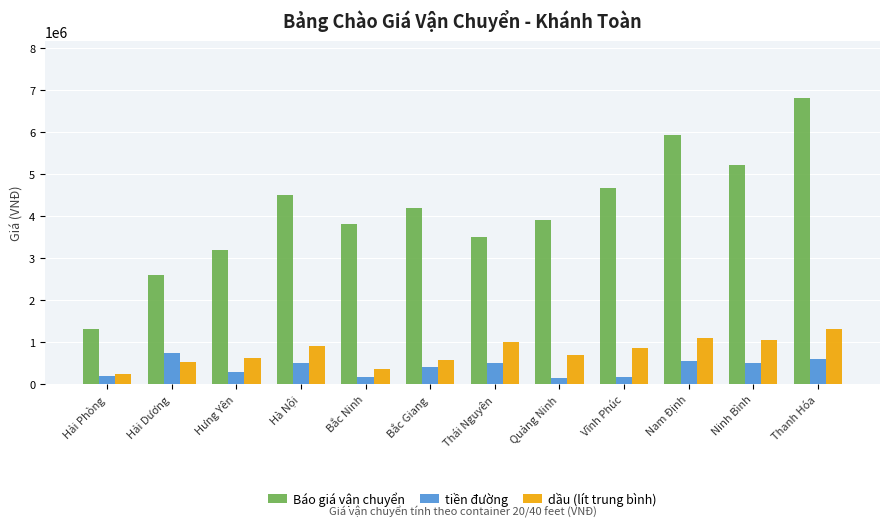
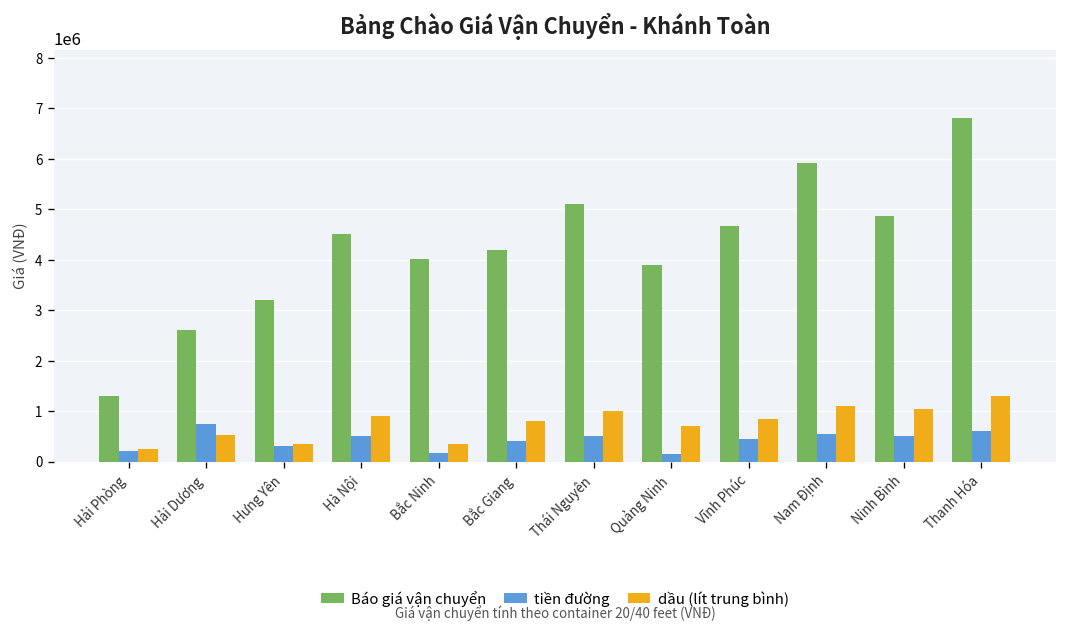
dầu (lít trung bình), Hưng Yên: 600000 -> 300000
Báo giá vận chuyển, Bắc Ninh: 3800000 -> 4000000
dầu (lít trung bình), Bắc Giang: 600000 -> 800000
Báo giá vận chuyển, Thái Nguyên: 3500000 -> 5100000
tiền đường, Vĩnh Phúc: 200000 -> 500000
Báo giá vận chuyển, Ninh Bình: 5200000 -> 4900000
